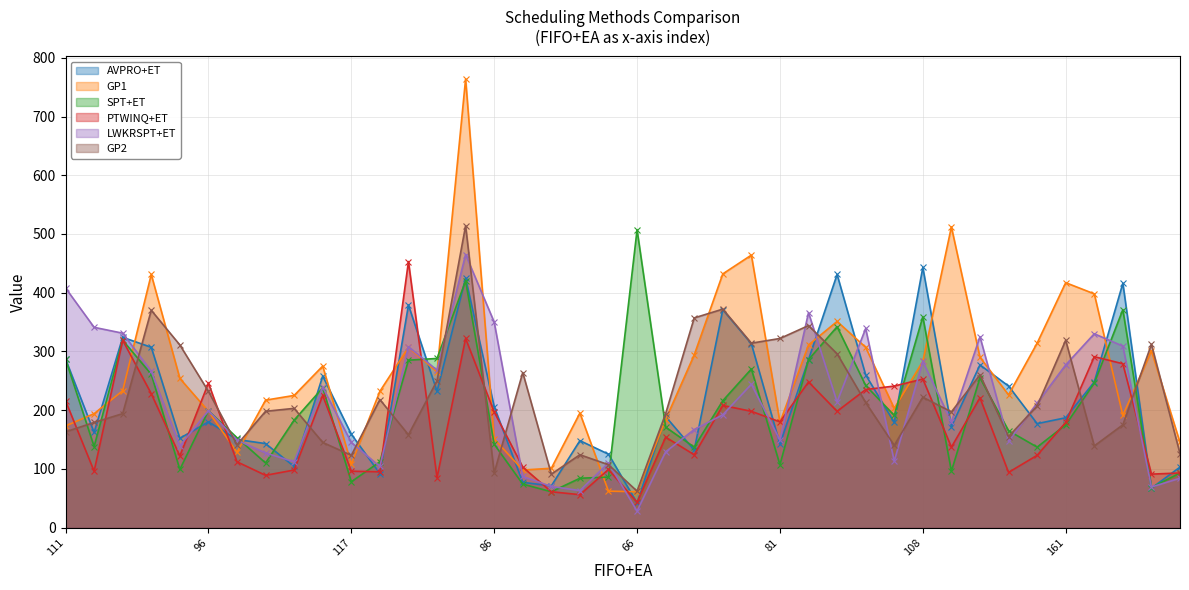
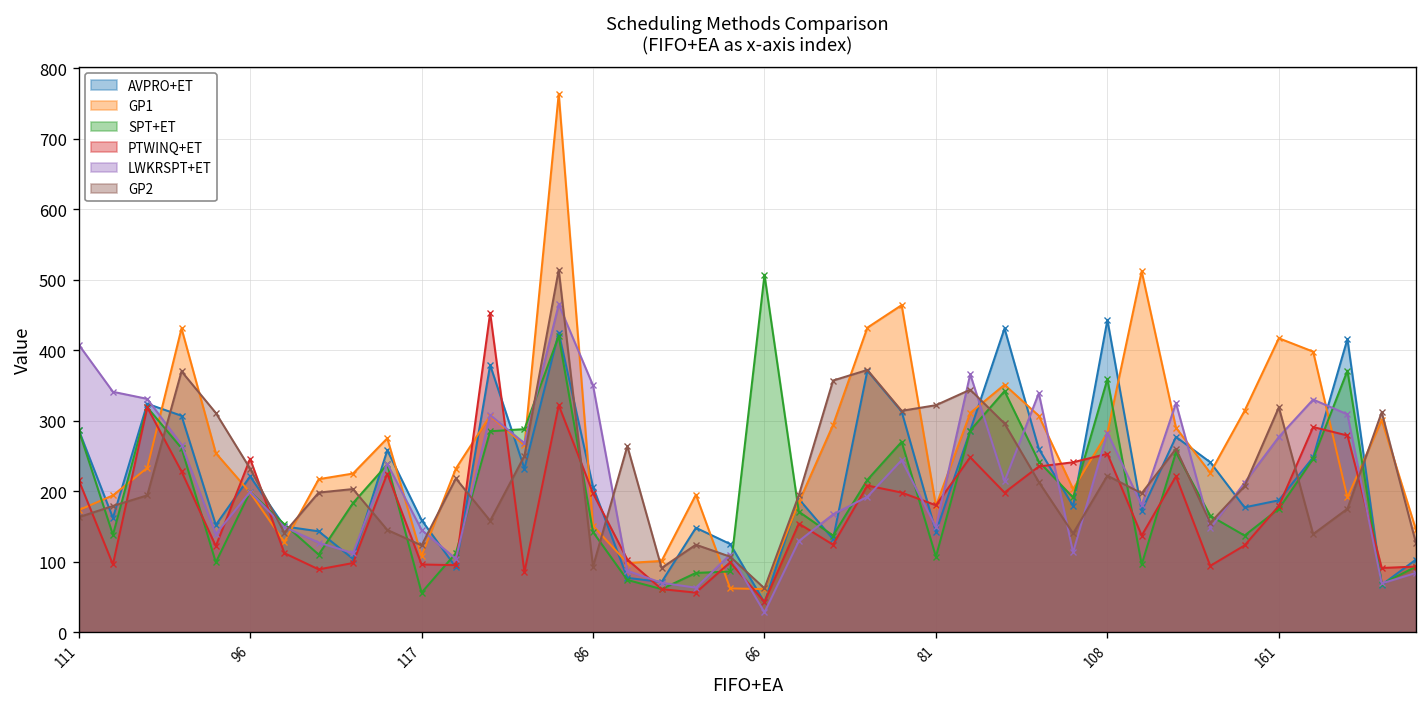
AVPRO+ET, 96: 180 -> 220
SPT+ET, 117: 80 -> 60
